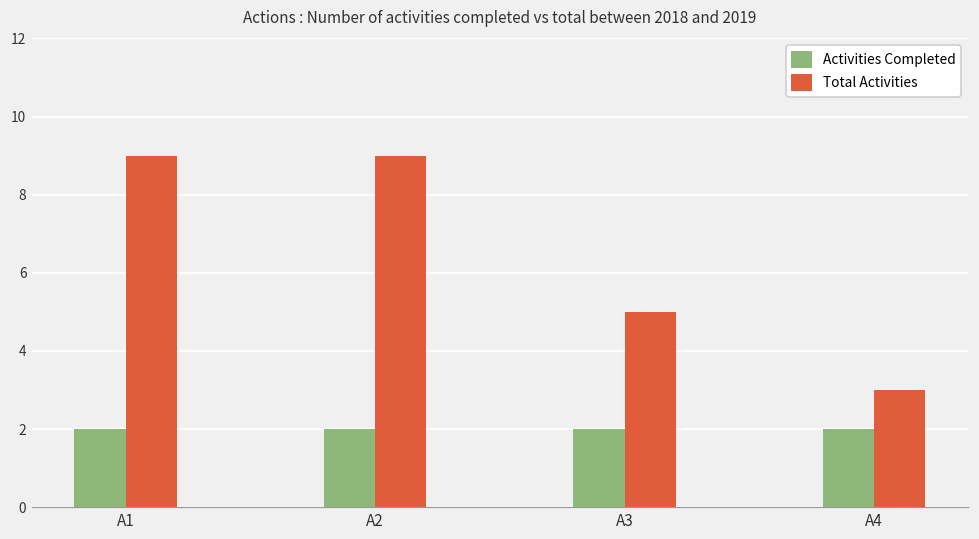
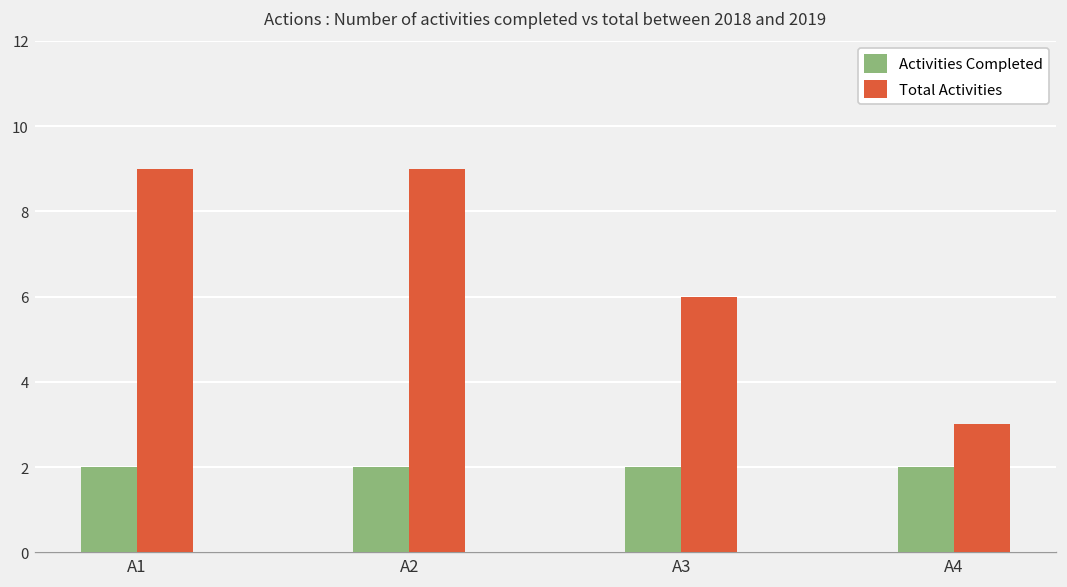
Total Activities, A3: 5 -> 6
